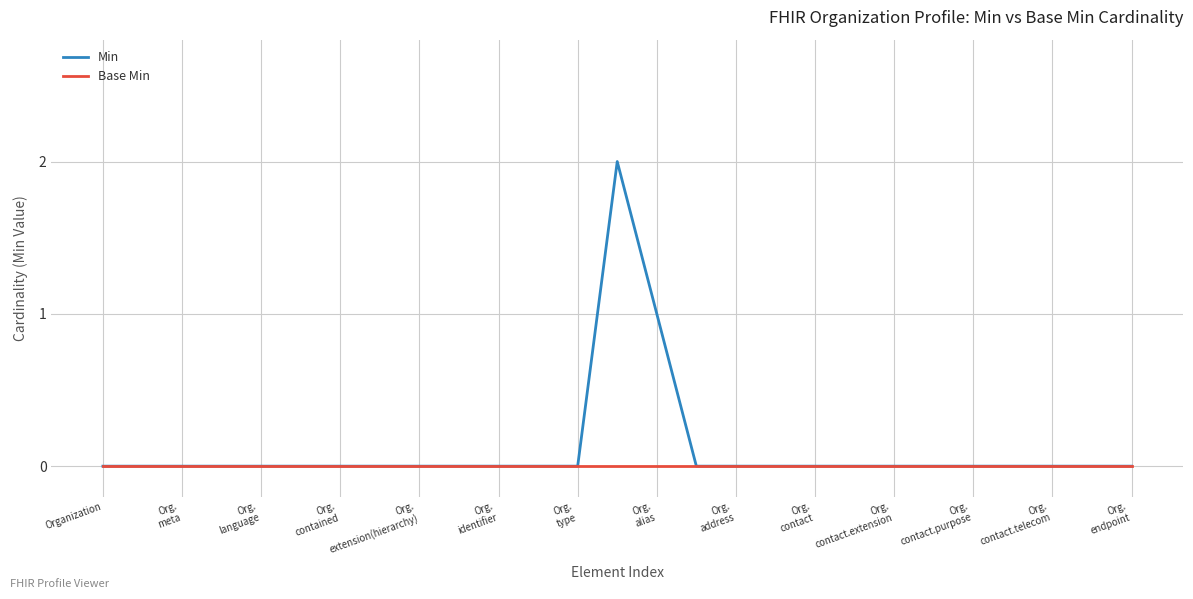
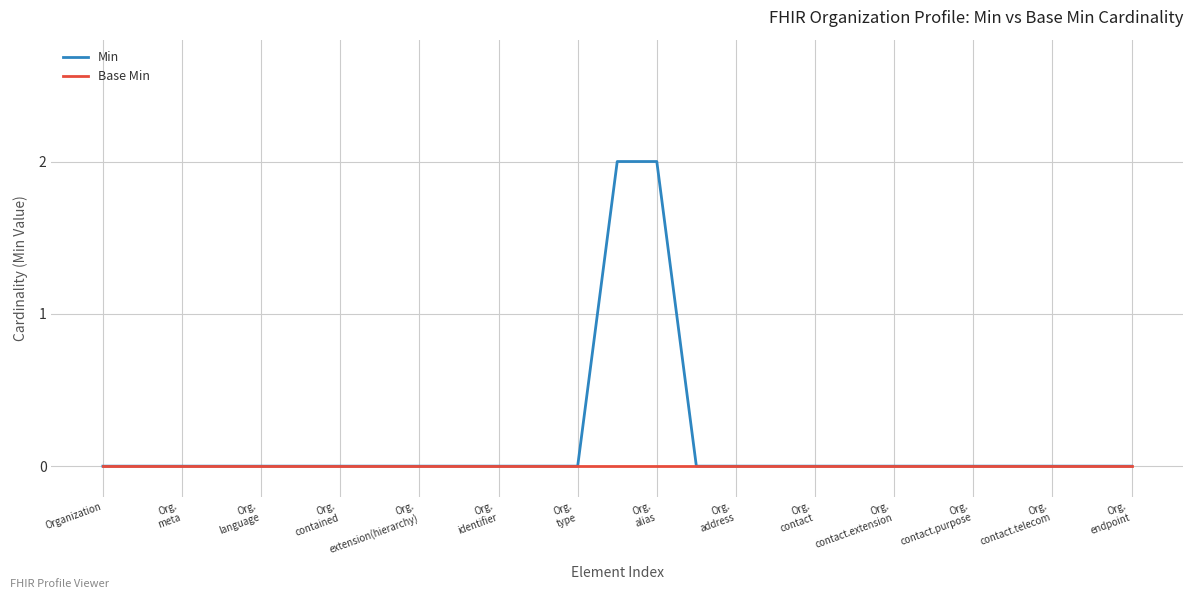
Min, Org. alias: 1 -> 2
